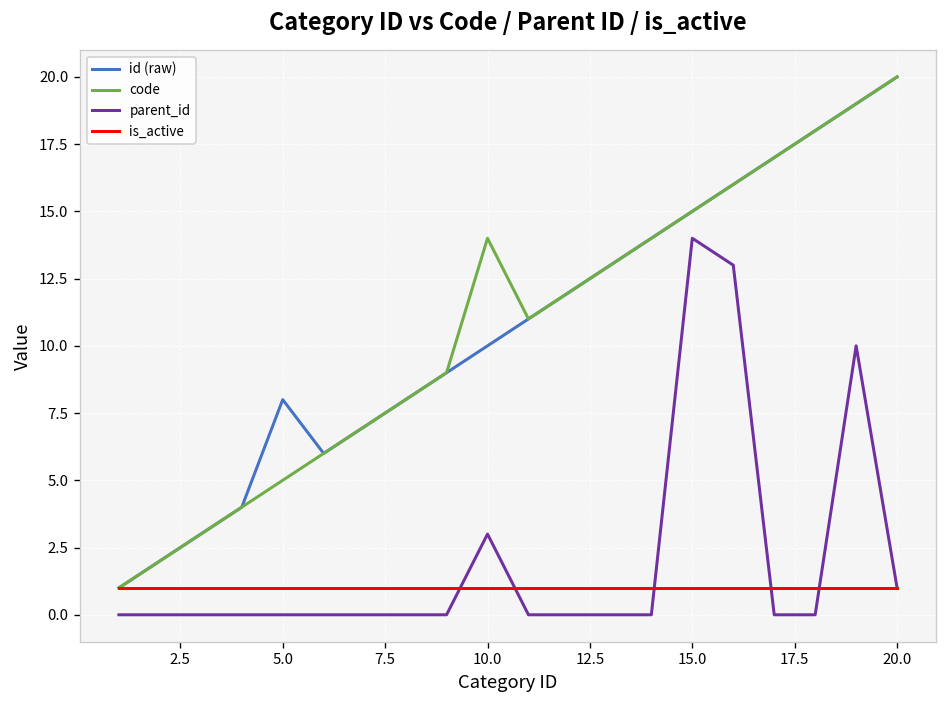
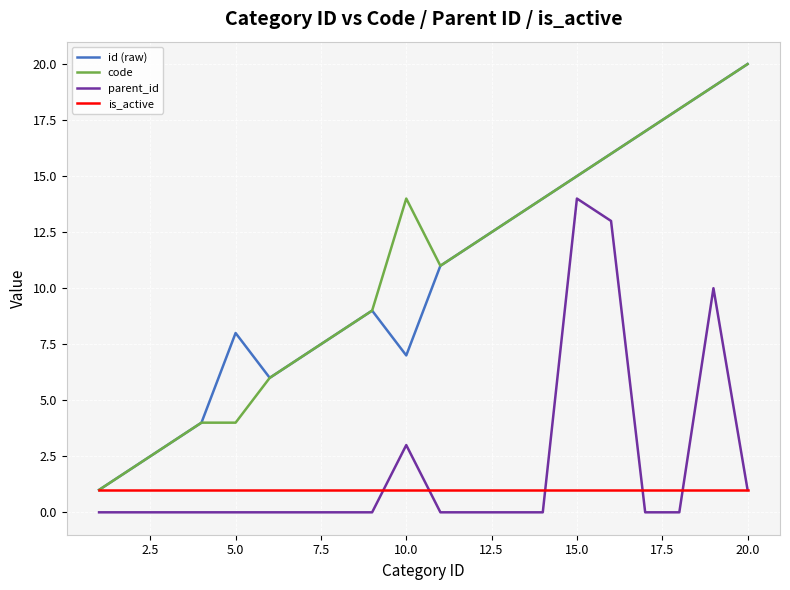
code, 5.0: 5 -> 4
id (raw), 10.0: 10 -> 7
